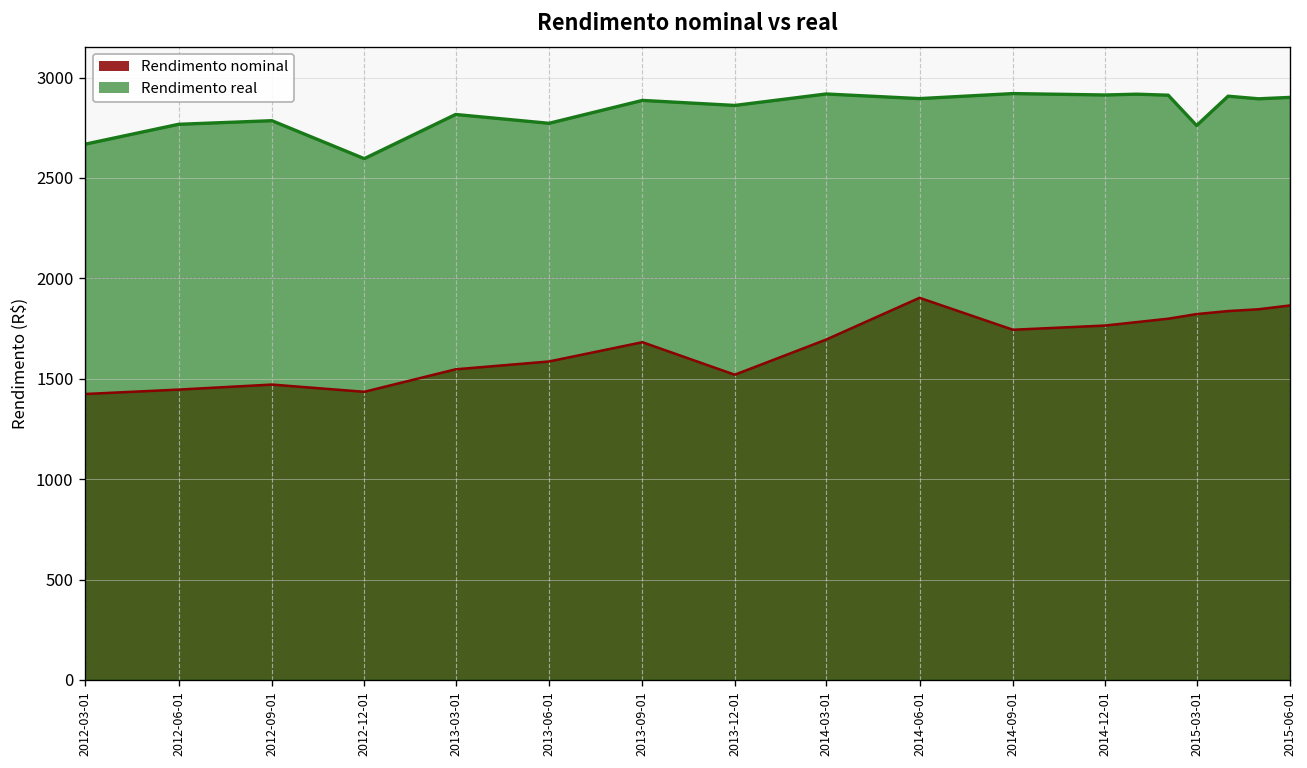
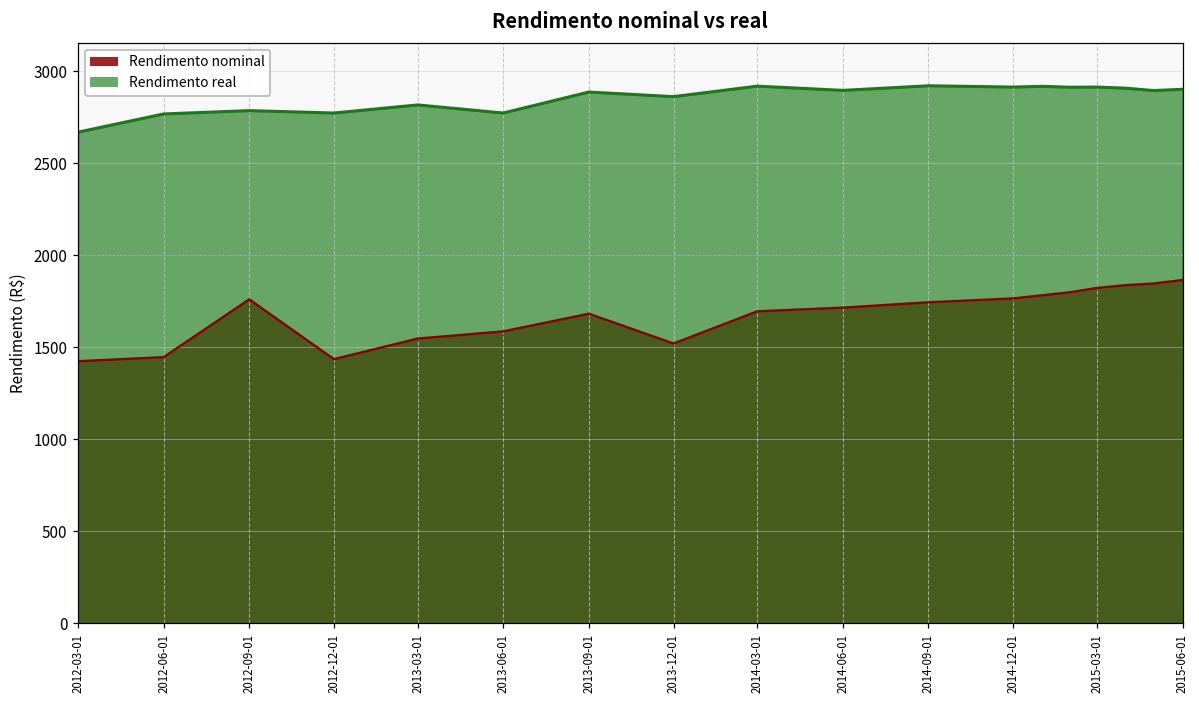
Rendimento nominal, 2012-09-01: 1470 -> 1760
Rendimento real, 2012-12-01: 2600 -> 2770
Rendimento nominal, 2014-06-01: 1900 -> 1720
Rendimento real, 2015-03-01: 2760 -> 2910
